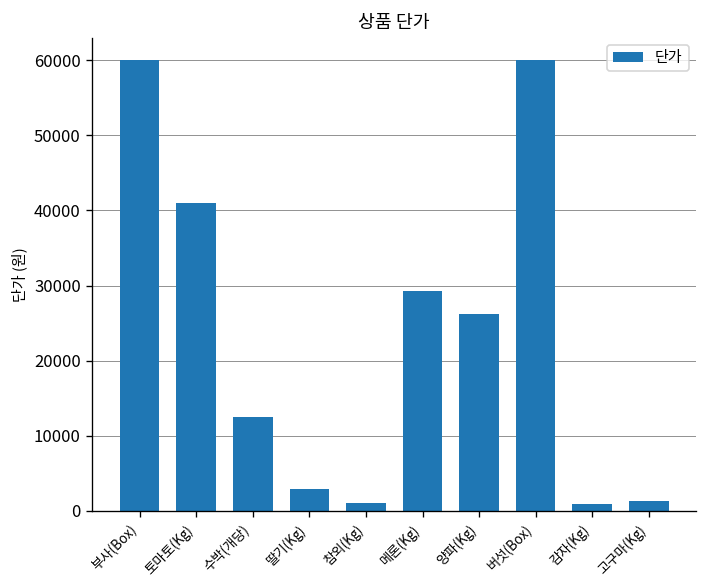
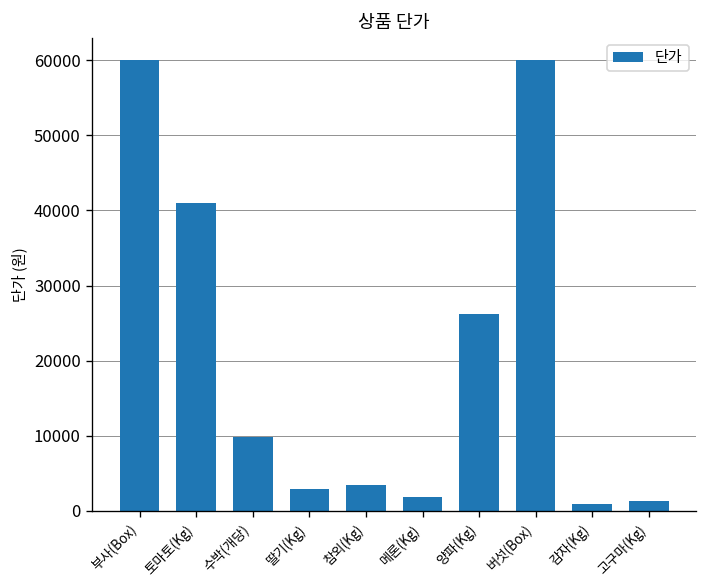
수박(개당): 13000 -> 10000
참외(Kg): 1000 -> 3000
메론(Kg): 29000 -> 2000
